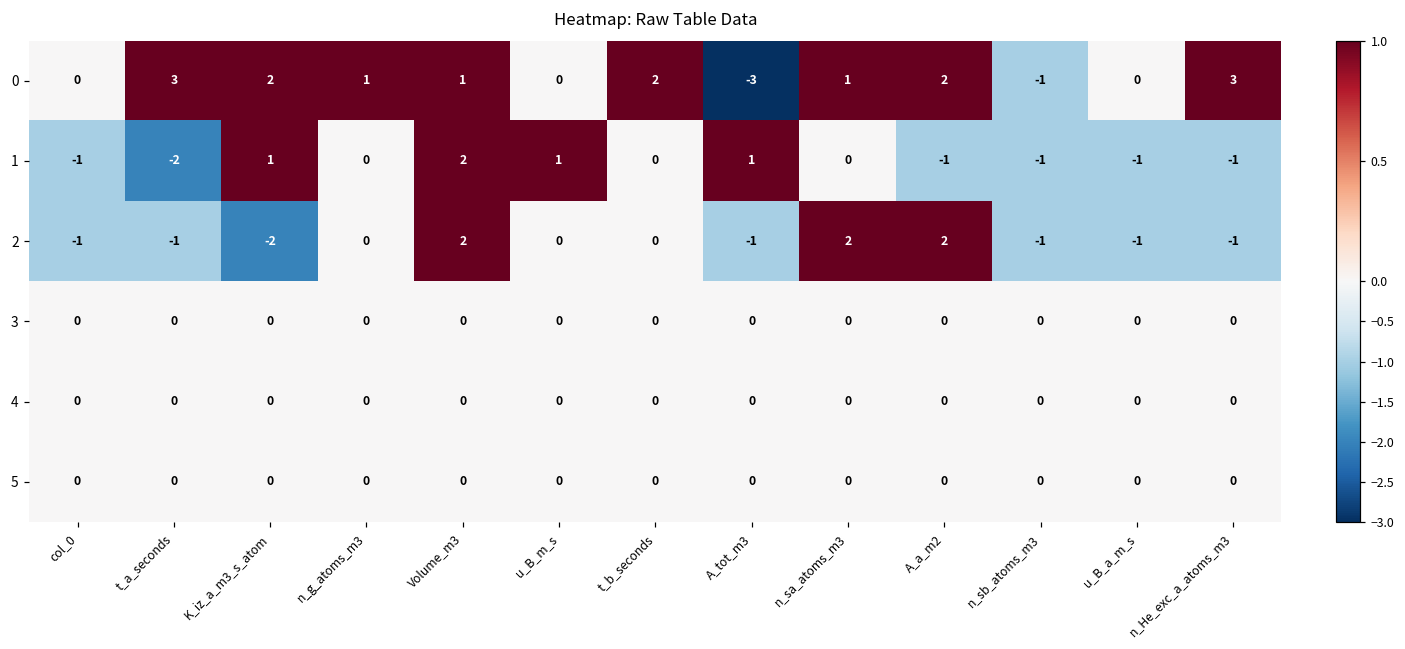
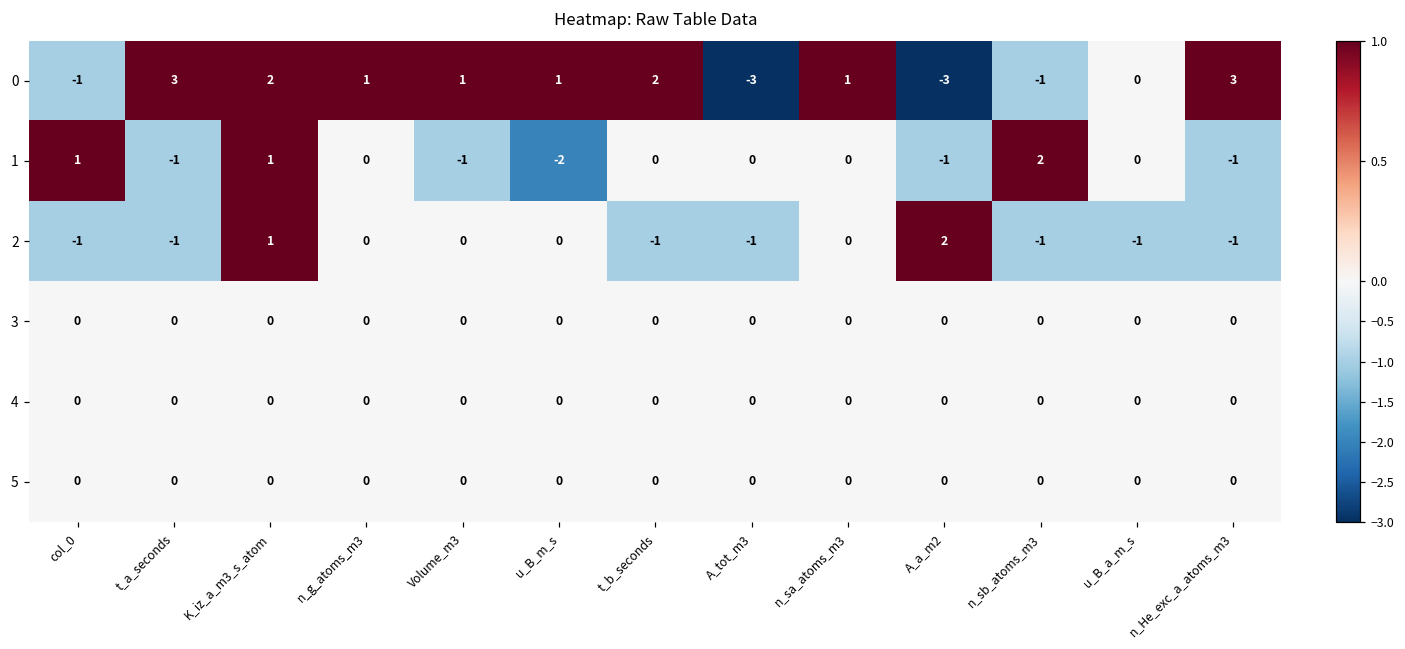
0, col_0: 0 -> -1
0, u_B_m_s: 0 -> 1
0, A_a_m2: 2 -> -3
1, col_0: -1 -> 1
1, t_a_seconds: -2 -> -1
1, Volume_m3: 2 -> -1
1, u_B_m_s: 1 -> -2
1, A_tot_m3: 1 -> 0
1, n_sb_atoms_m3: -1 -> 2
1, u_B_a_m_s: -1 -> 0
2, K_iz_a_m3_s_atom: -2 -> 1
2, Volume_m3: 2 -> 0
2, t_b_seconds: 0 -> -1
2, n_sa_atoms_m3: 2 -> 0
